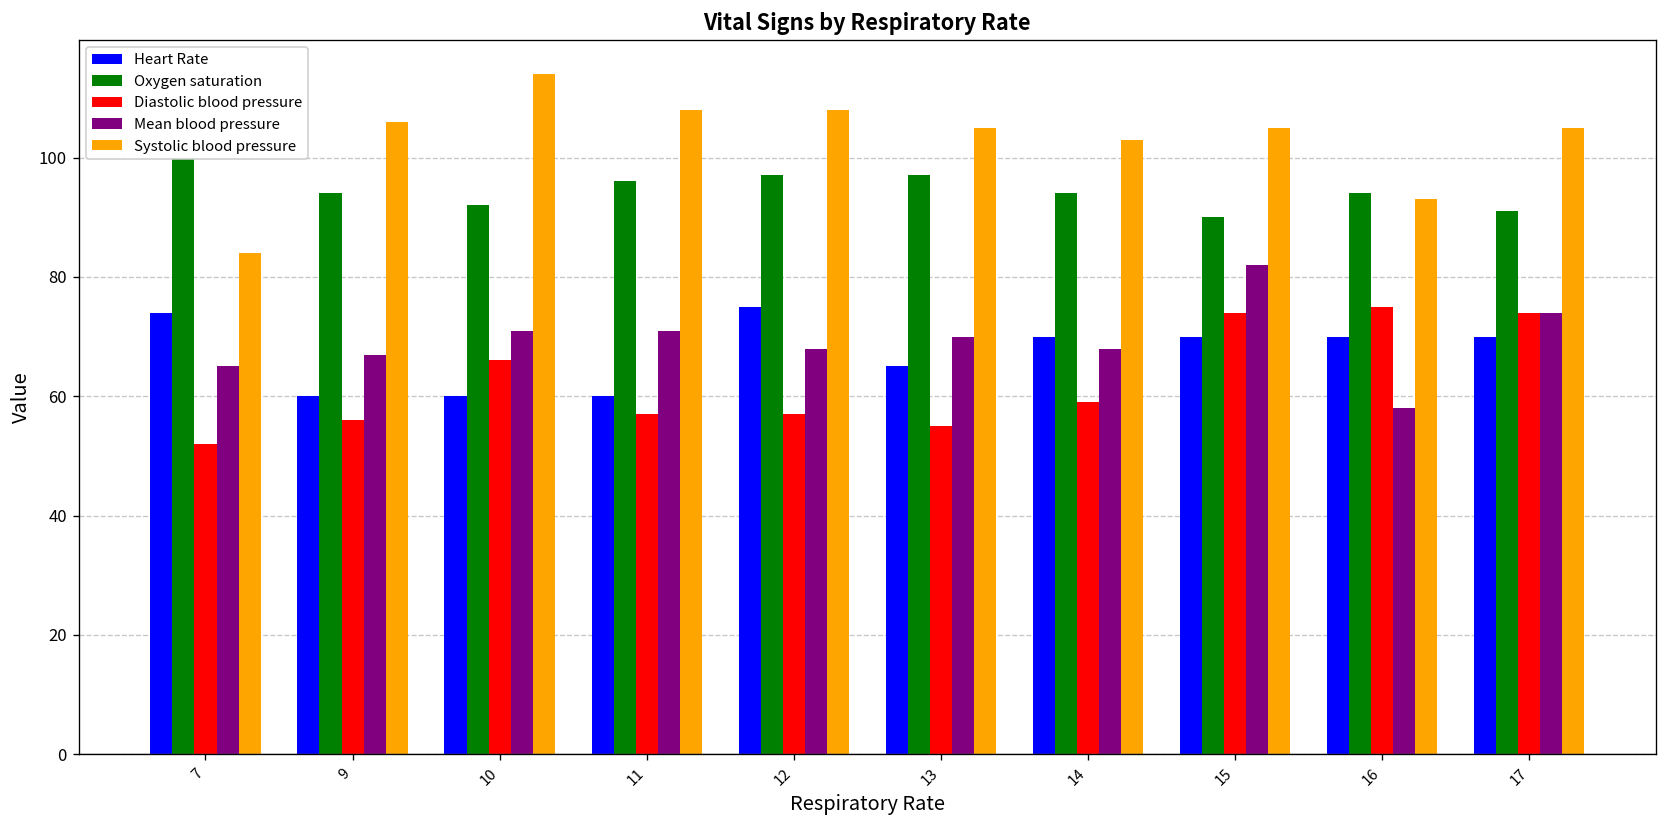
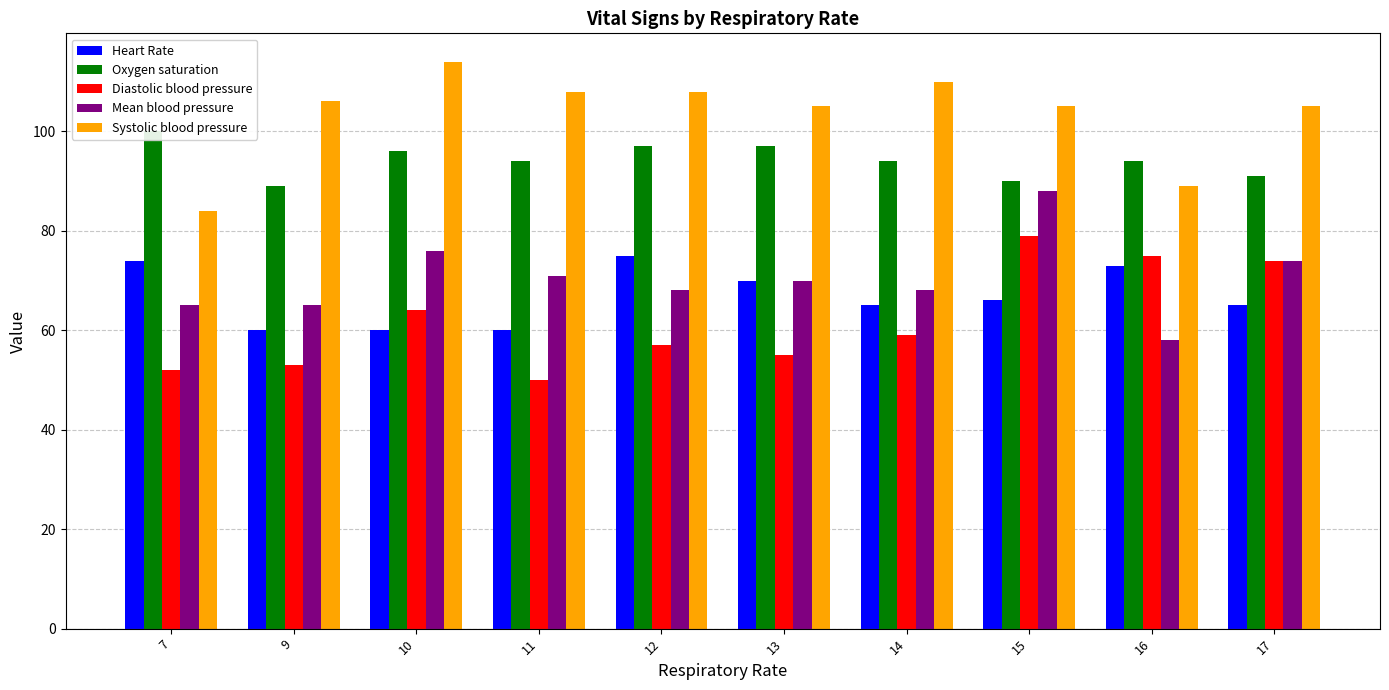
Oxygen saturation, 9: 94 -> 89
Diastolic blood pressure, 9: 56 -> 53
Mean blood pressure, 9: 67 -> 65
Oxygen saturation, 10: 92 -> 96
Diastolic blood pressure, 10: 66 -> 64
Mean blood pressure, 10: 71 -> 76
Oxygen saturation, 11: 96 -> 94
Diastolic blood pressure, 11: 57 -> 50
Heart Rate, 13: 65 -> 70
Heart Rate, 14: 70 -> 65
Systolic blood pressure, 14: 103 -> 110
Heart Rate, 15: 70 -> 66
Diastolic blood pressure, 15: 74 -> 79
Mean blood pressure, 15: 82 -> 88
Heart Rate, 16: 70 -> 73
Systolic blood pressure, 16: 93 -> 89
Heart Rate, 17: 70 -> 65
